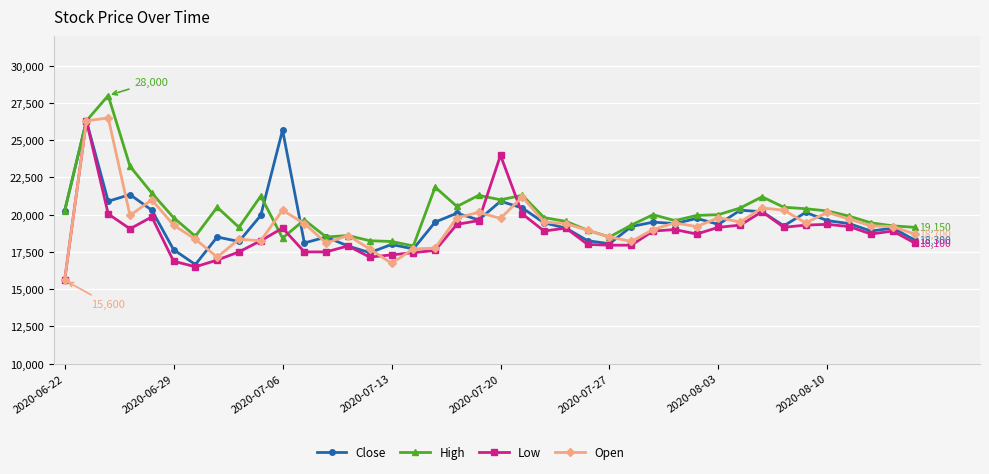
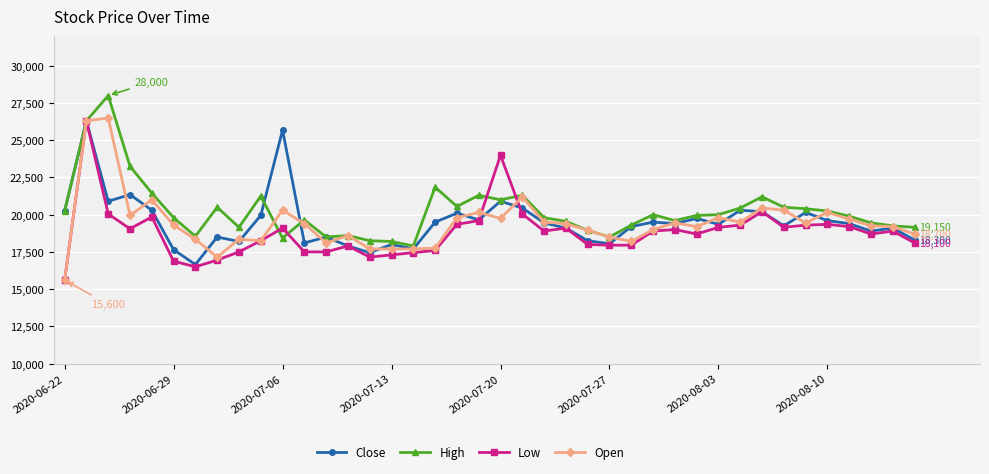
Open, 2020-07-13: 16,700 -> 17,700
